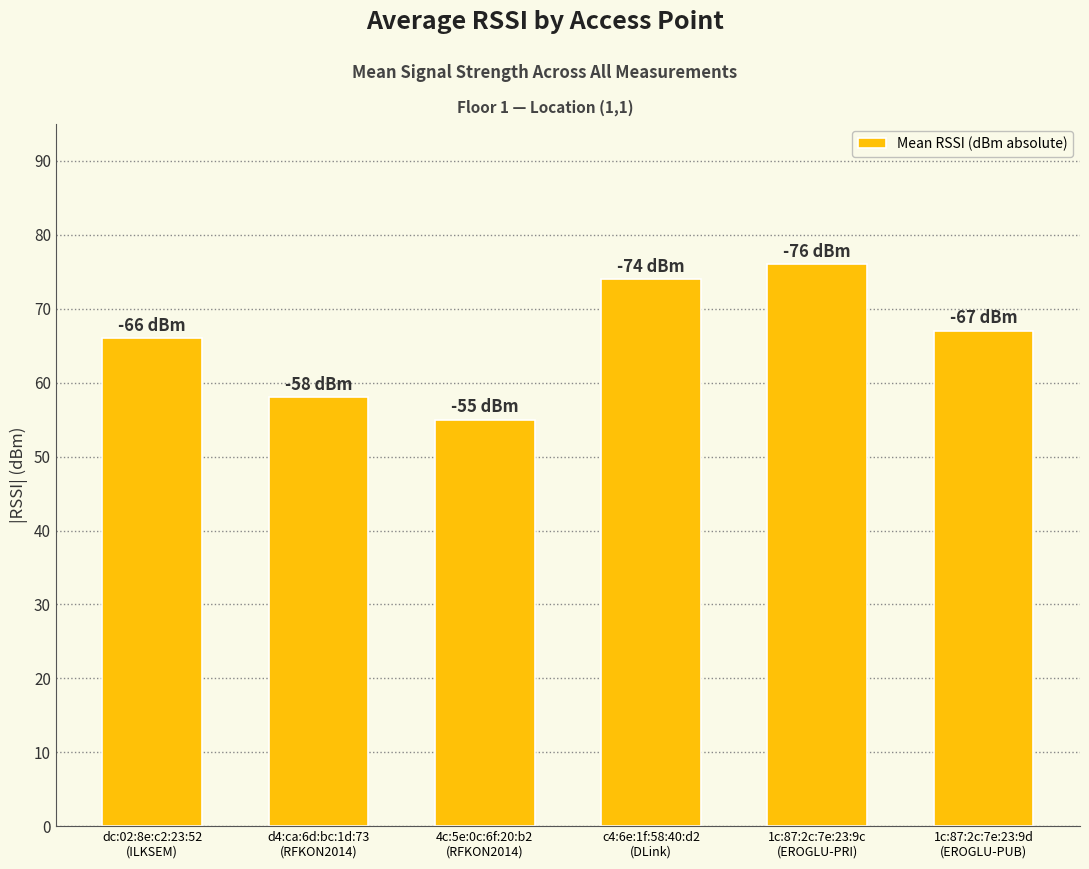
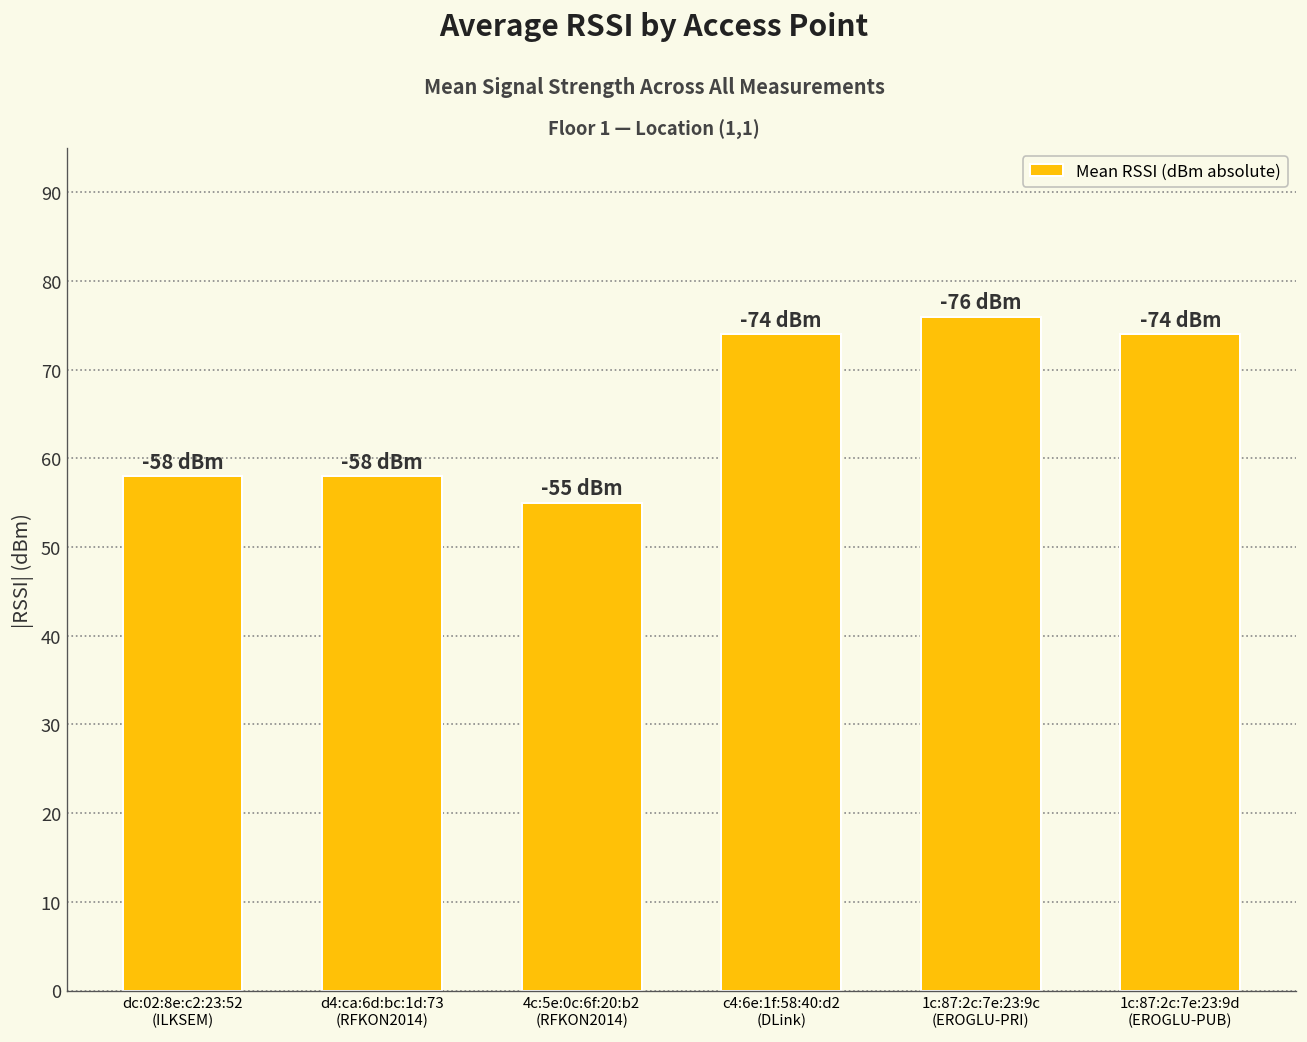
dc:02:8e:c2:23:52 (ILKSEM): -66 -> -58
1c:87:2c:7e:23:9d (EROGLU-PUB): -67 -> -74
